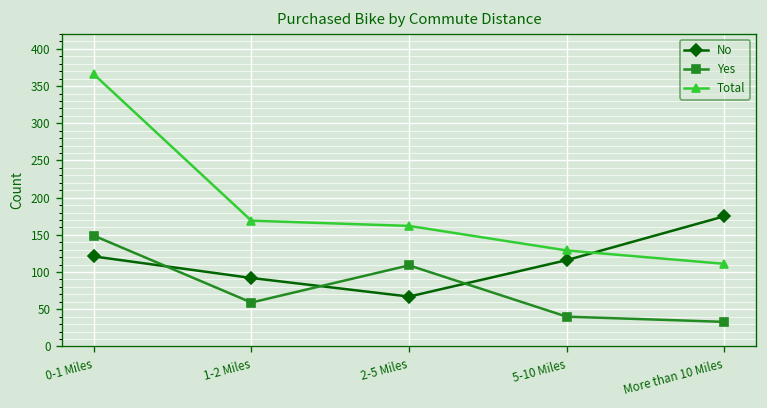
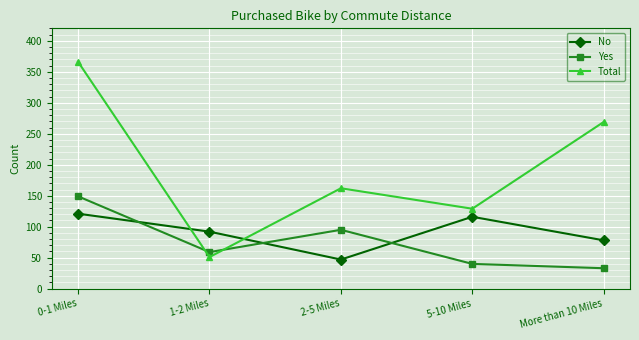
Total, 1-2 Miles: 170 -> 50
No, 2-5 Miles: 70 -> 50
Yes, 2-5 Miles: 110 -> 100
No, More than 10 Miles: 180 -> 80
Total, More than 10 Miles: 110 -> 270
